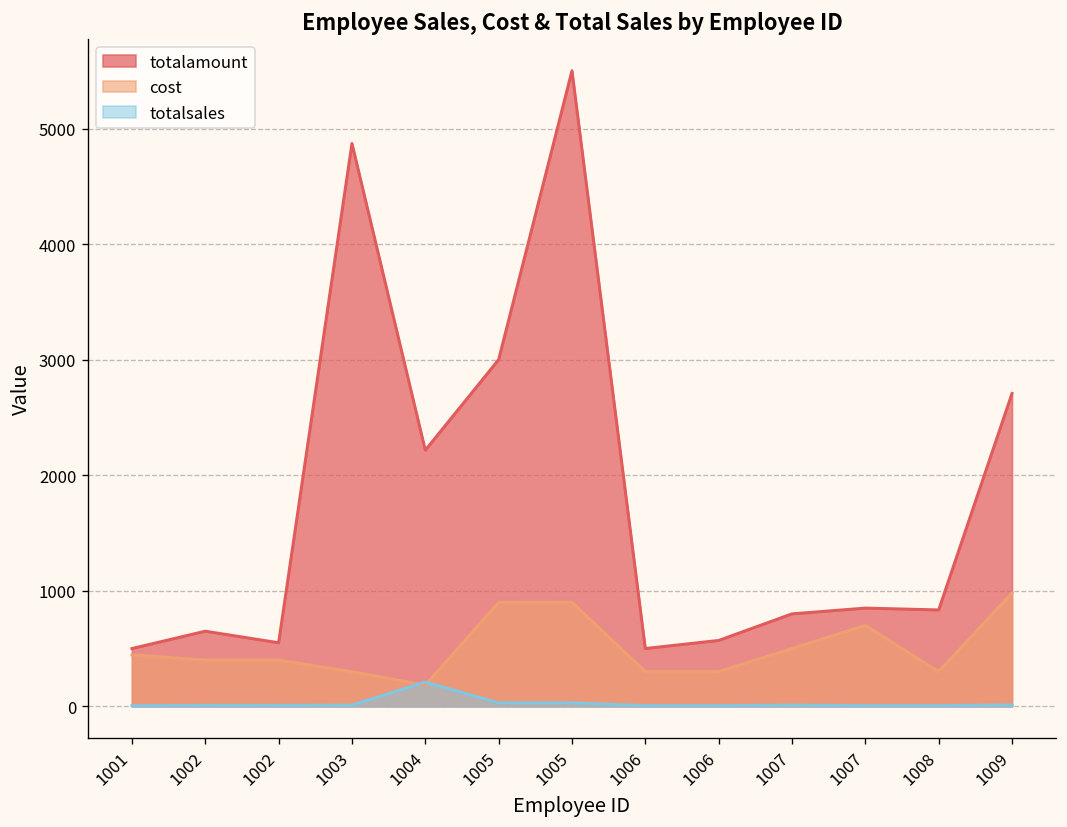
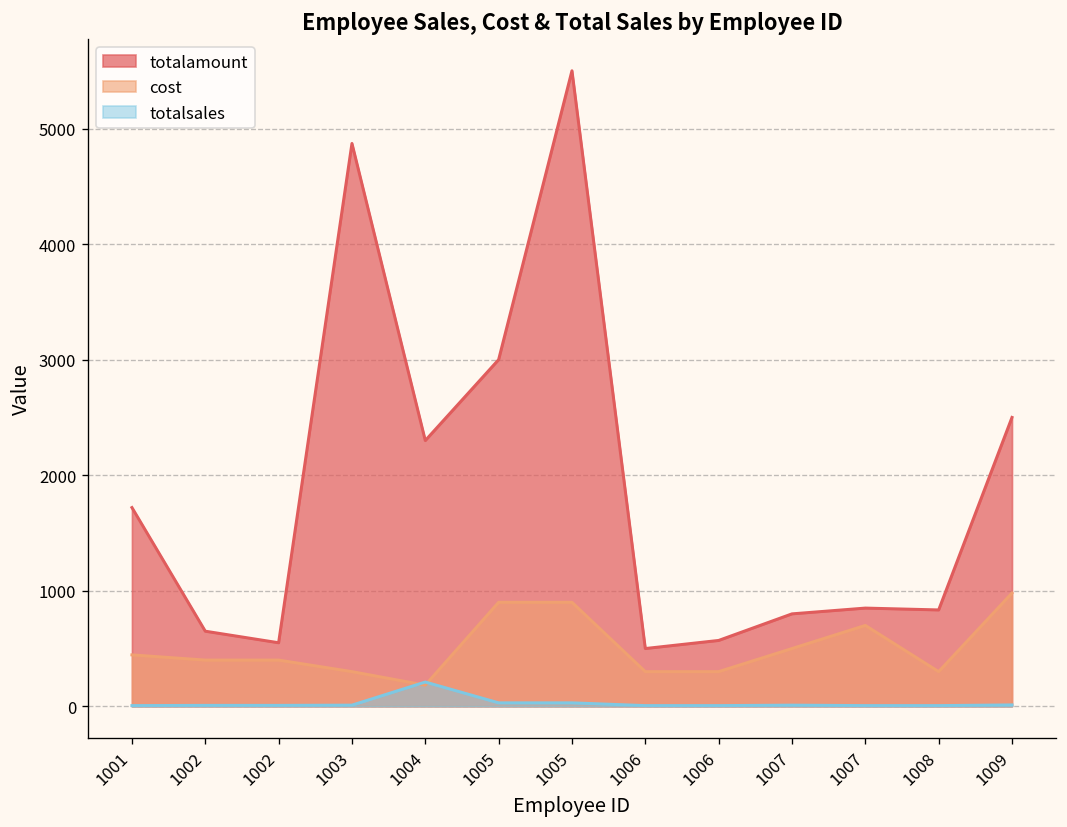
totalamount, 1001: 500 -> 1700
totalamount, 1004: 2200 -> 2300
totalamount, 1009: 2700 -> 2500
